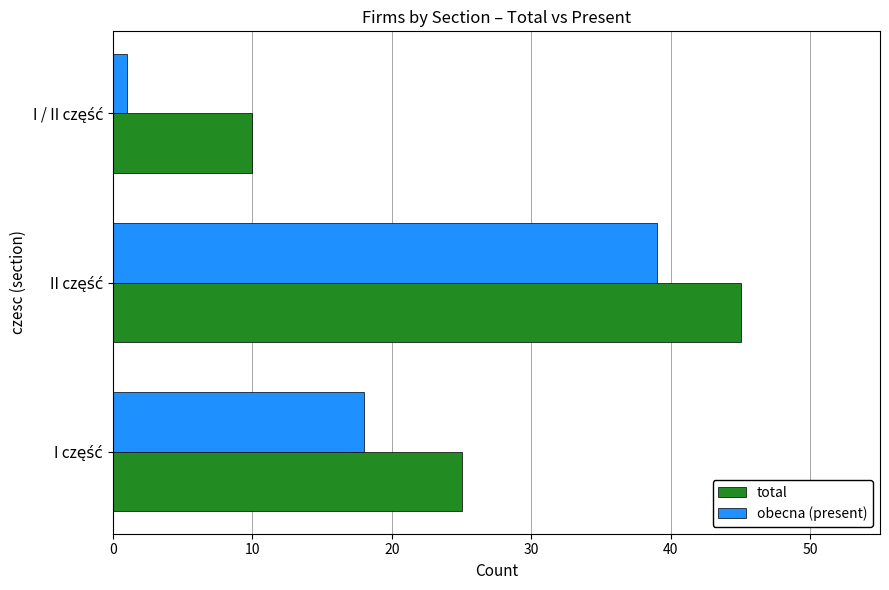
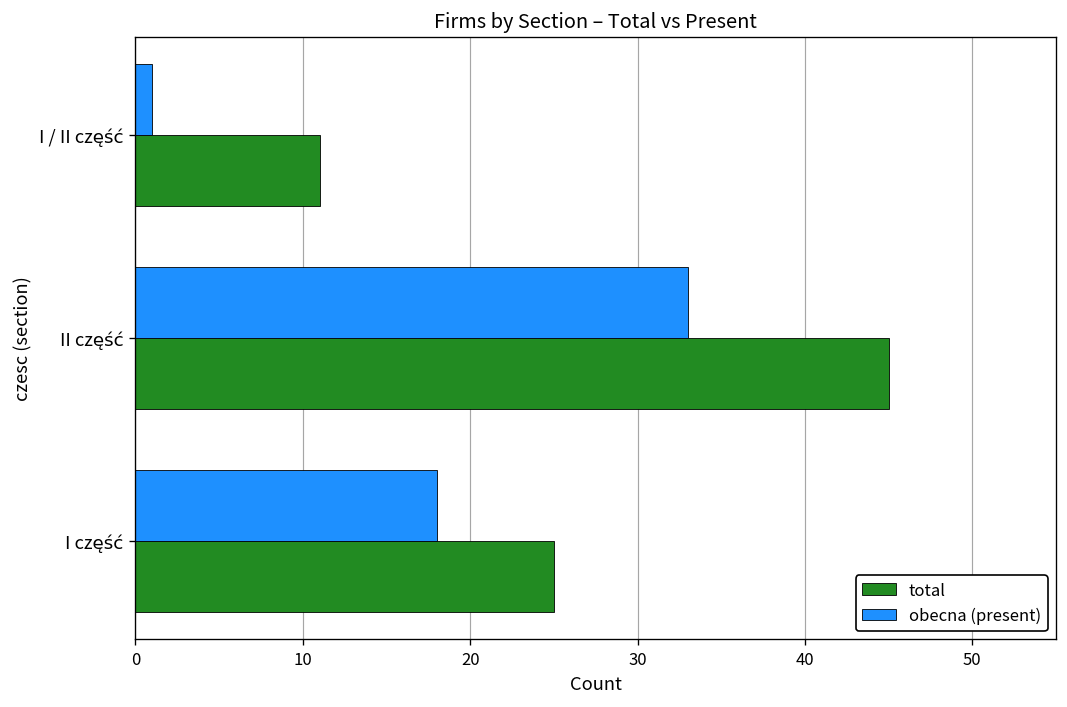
total, I / II część: 10 -> 11
obecna (present), II część: 39 -> 33
